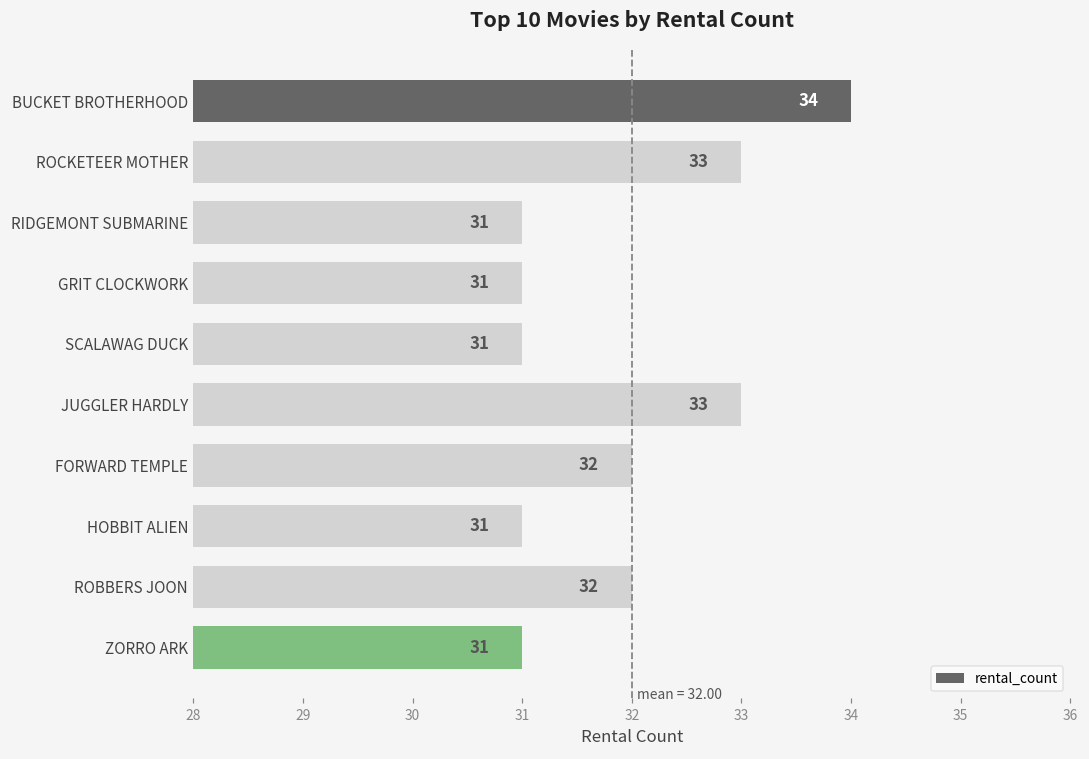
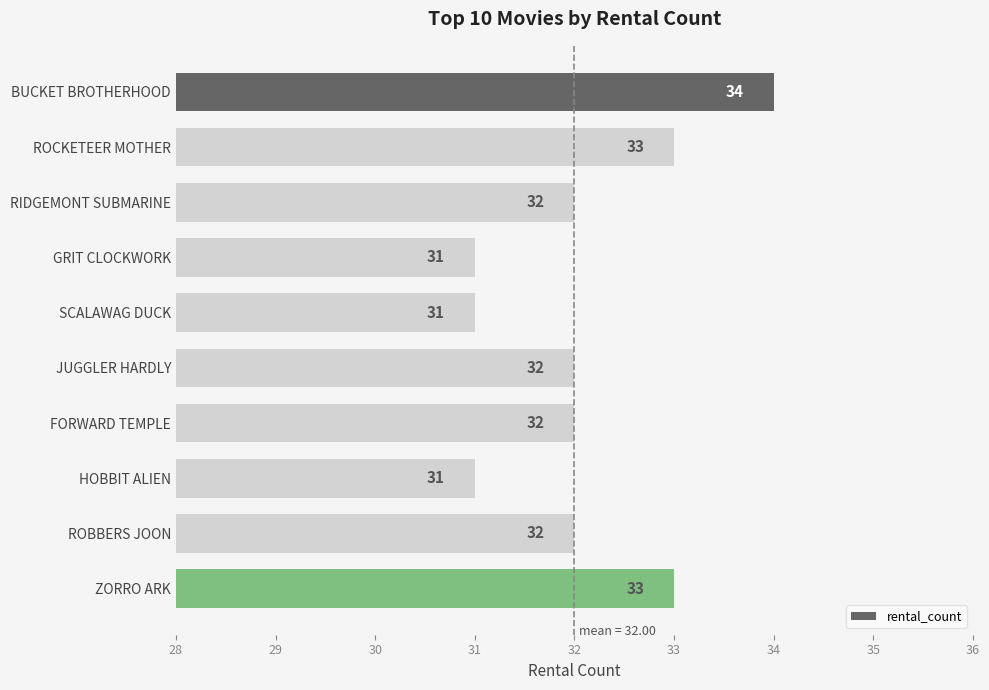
RIDGEMONT SUBMARINE: 31 -> 32
JUGGLER HARDLY: 33 -> 32
ZORRO ARK: 31 -> 33
